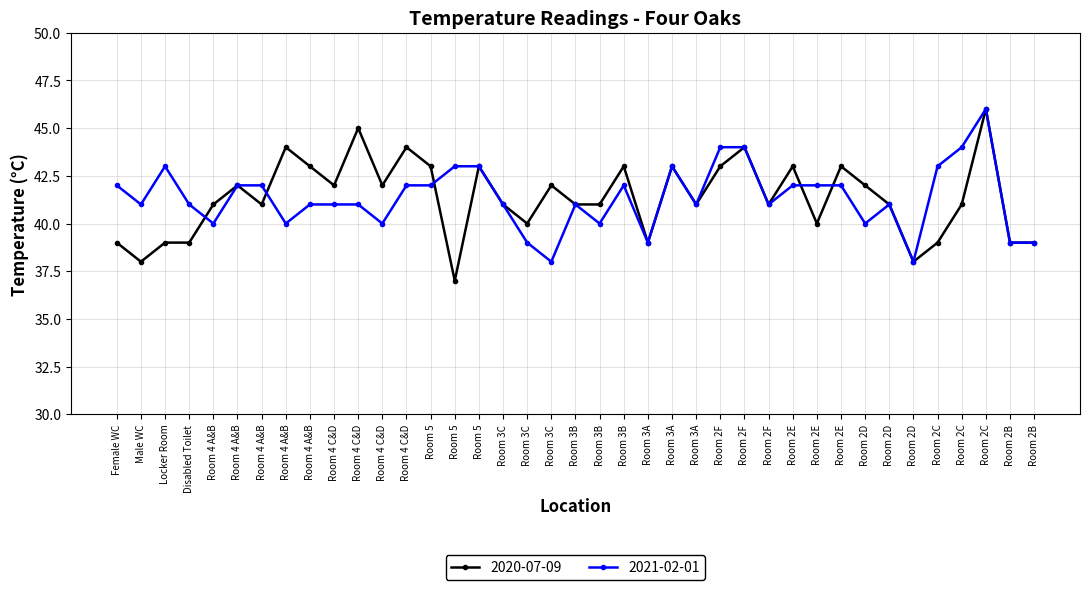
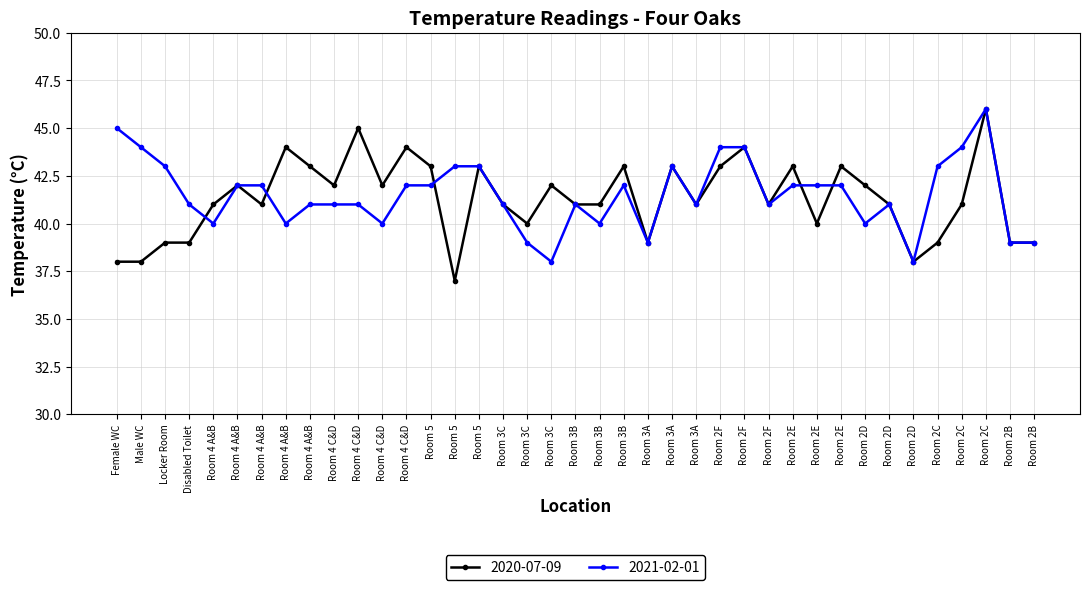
2020-07-09, Female WC: 39 -> 38
2021-02-01, Female WC: 42 -> 45
2021-02-01, Male WC: 41 -> 44
